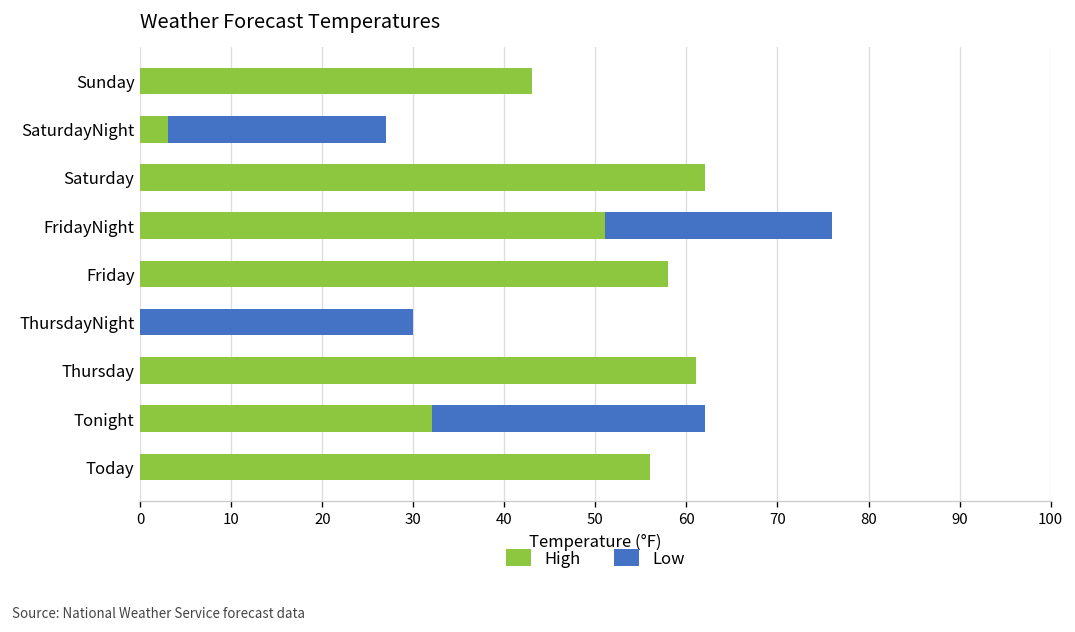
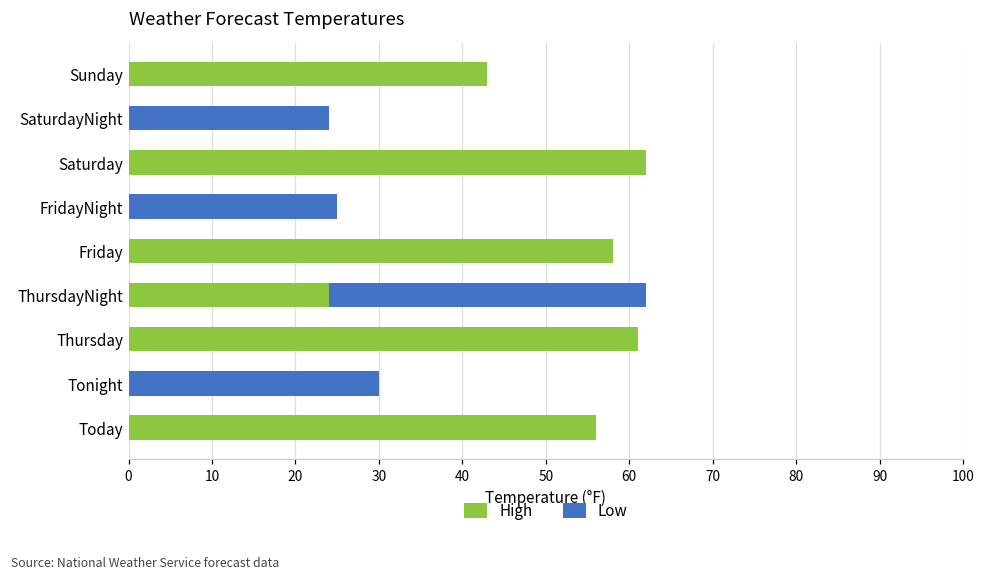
High, SaturdayNight: 3 -> 0
High, FridayNight: 51 -> 0
High, ThursdayNight: 0 -> 24
Low, ThursdayNight: 30 -> 38
High, Tonight: 32 -> 0
